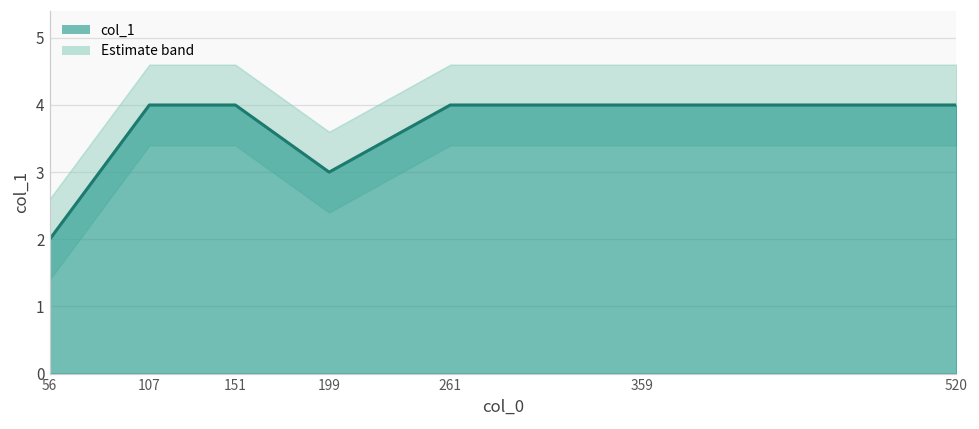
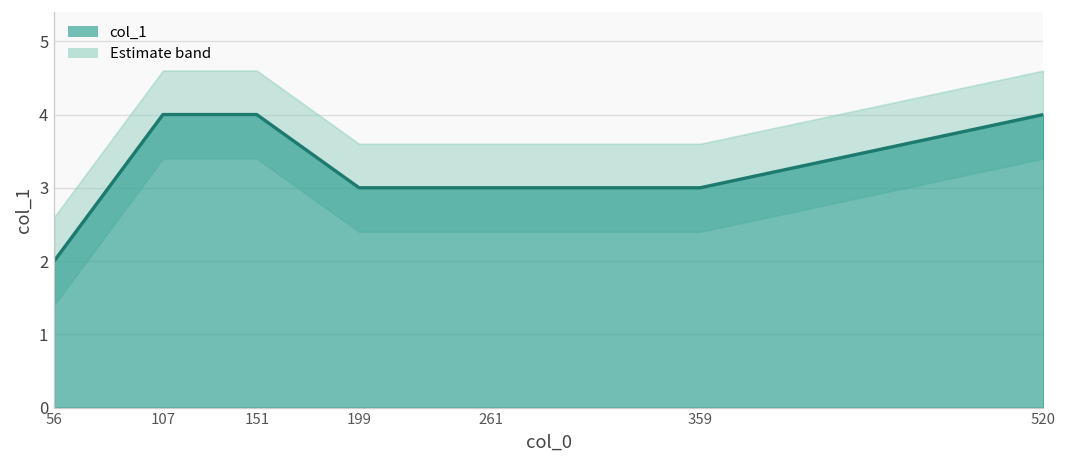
col_1, 261: 4 -> 3
col_1, 359: 4 -> 3
